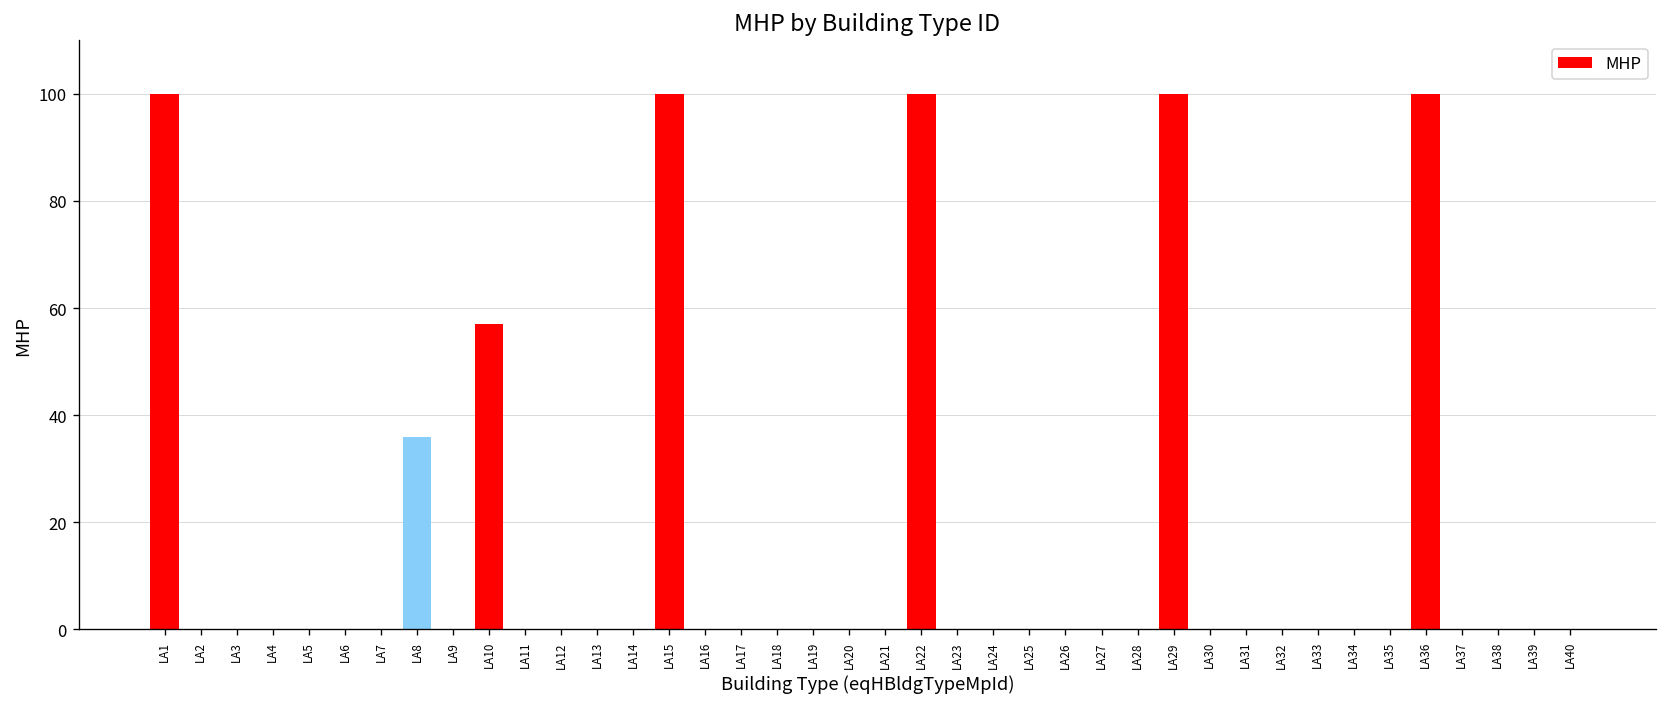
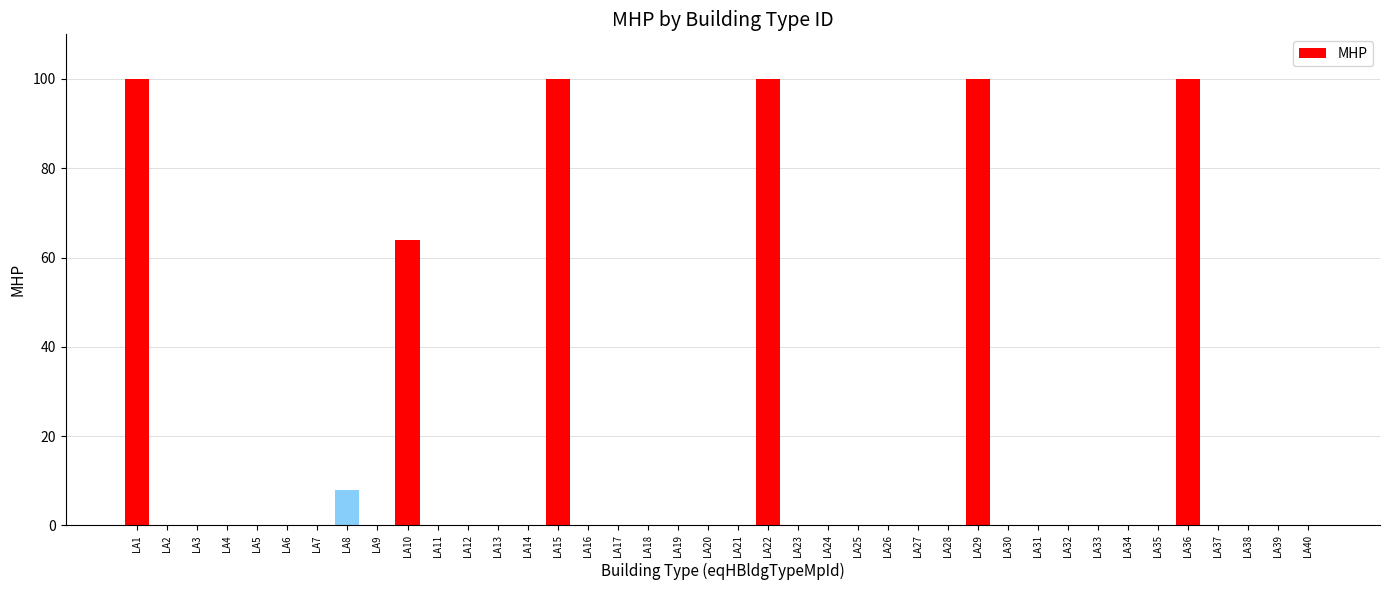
LA8: 36 -> 8
LA10: 57 -> 64
